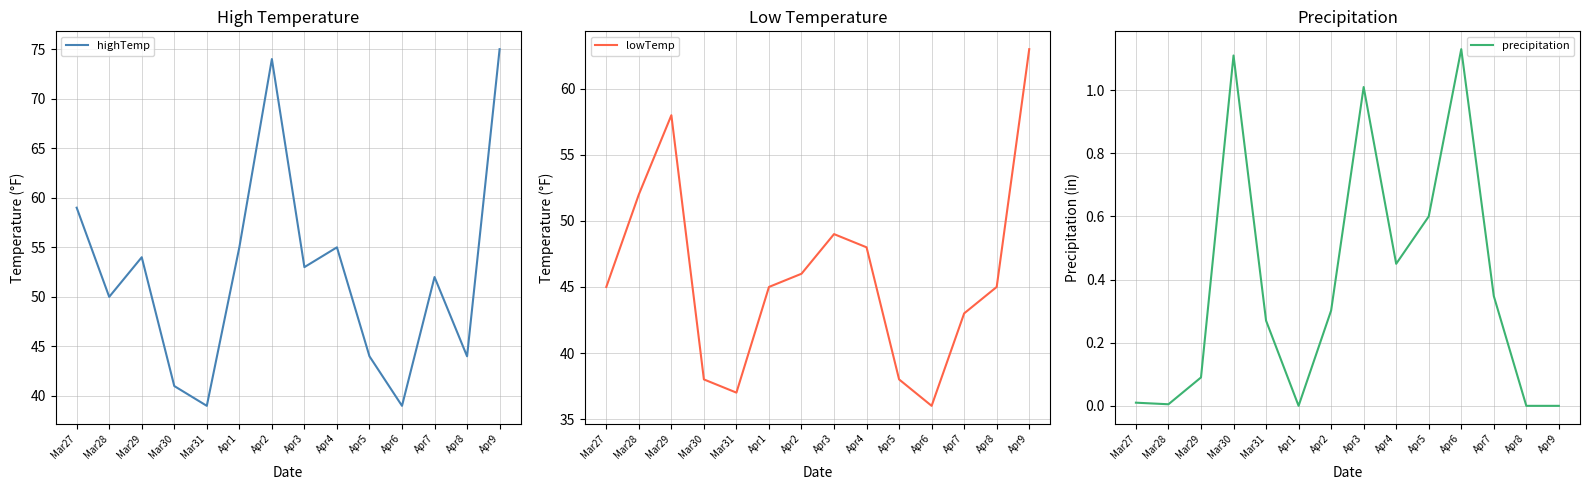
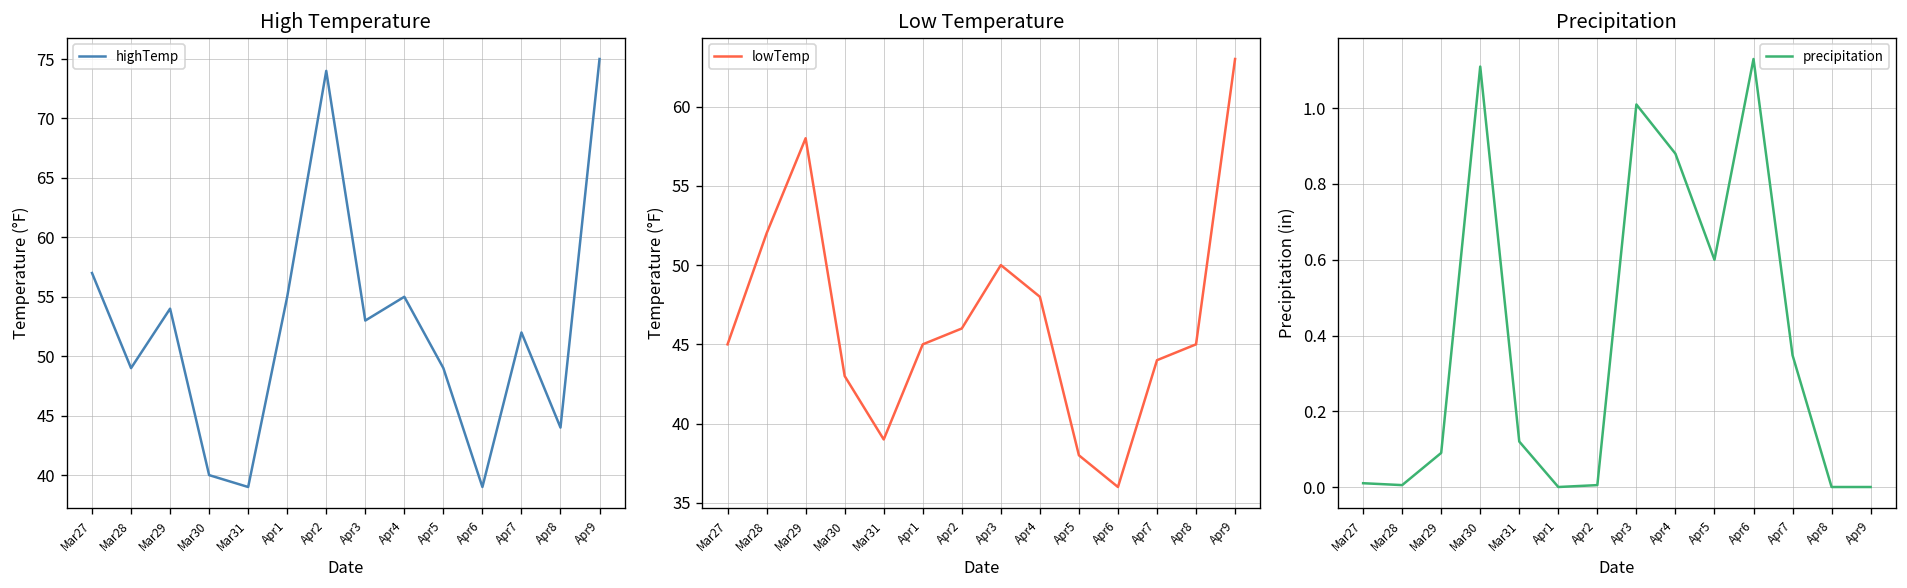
High Temperature, Mar27: 59 -> 57
High Temperature, Mar28: 50 -> 49
High Temperature, Mar30: 41 -> 40
High Temperature, Apr5: 44 -> 49
Low Temperature, Mar30: 38 -> 43
Low Temperature, Mar31: 37 -> 39
Low Temperature, Apr3: 49 -> 50
Low Temperature, Apr7: 43 -> 44
Precipitation, Mar31: 0.27 -> 0.12
Precipitation, Apr2: 0.30 -> 0.01
Precipitation, Apr4: 0.45 -> 0.88
